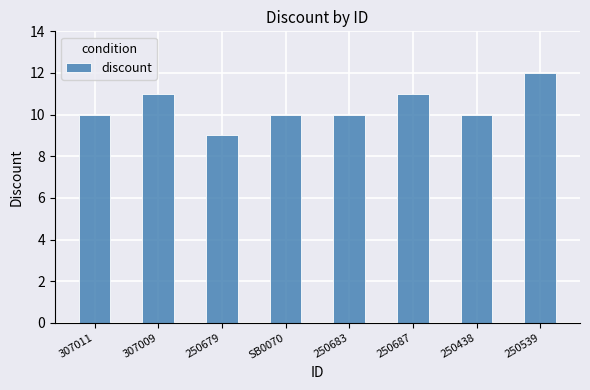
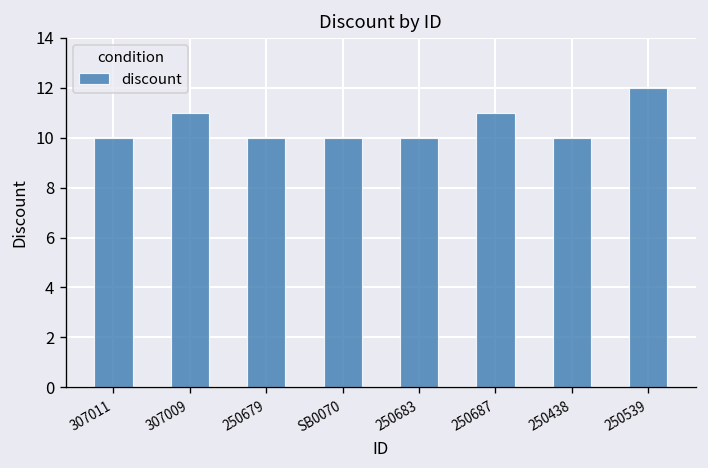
250679: 9 -> 10
